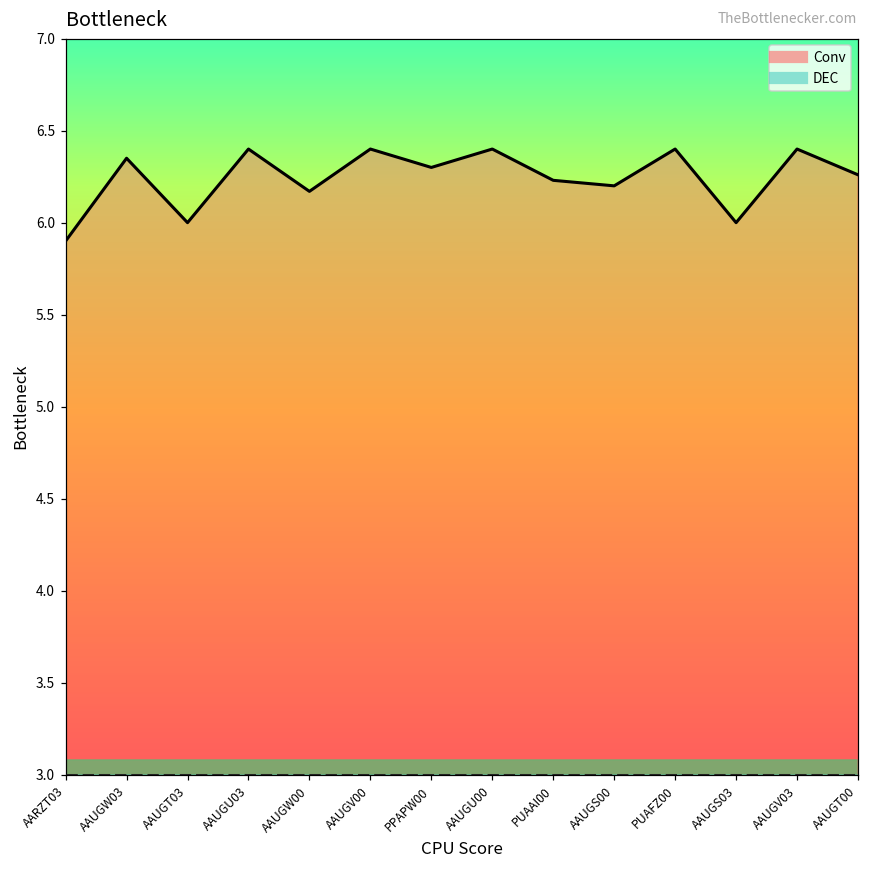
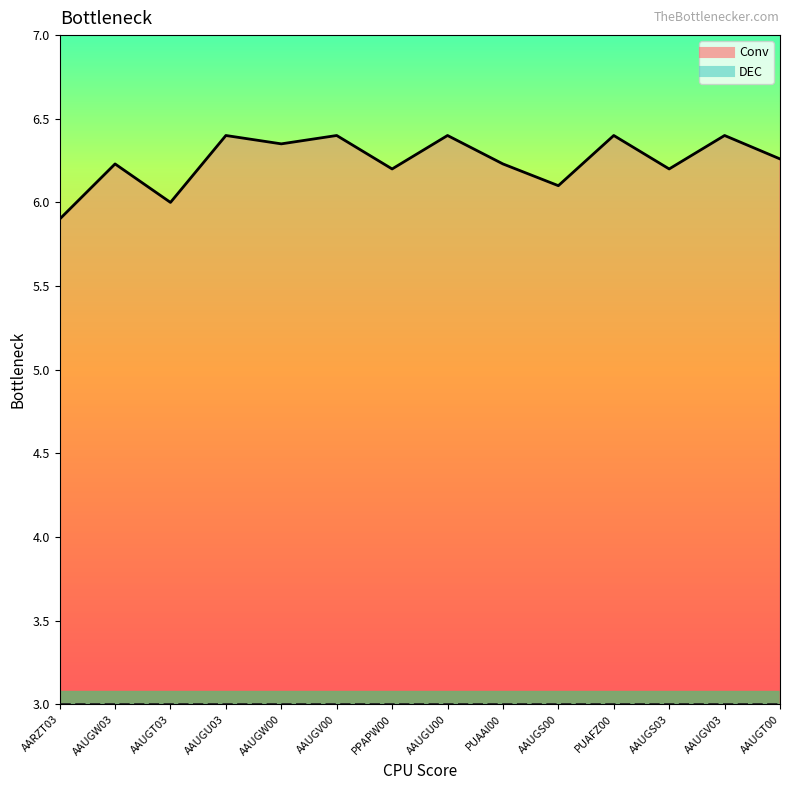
Conv, AAUGW03: 6.35 -> 6.23
Conv, AAUGW00: 6.17 -> 6.35
Conv, PPAPW00: 6.3 -> 6.2
Conv, AAUGS00: 6.2 -> 6.1
Conv, AAUGS03: 6.0 -> 6.2
